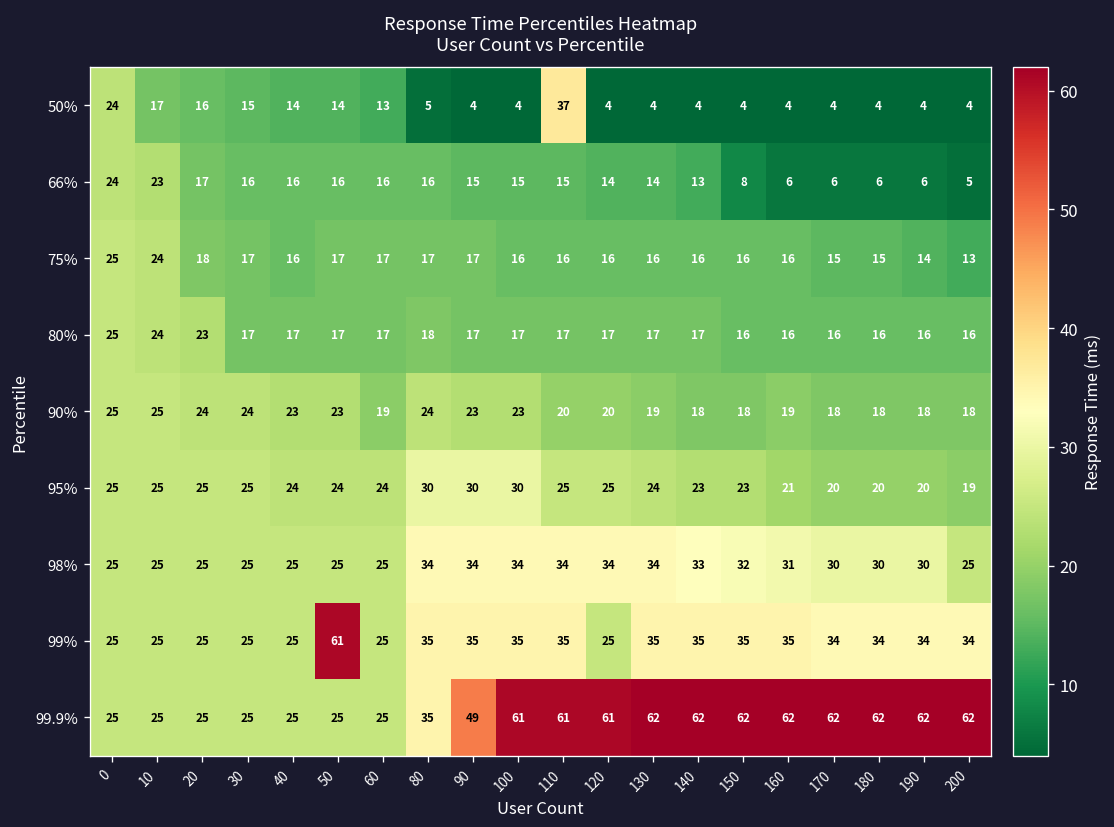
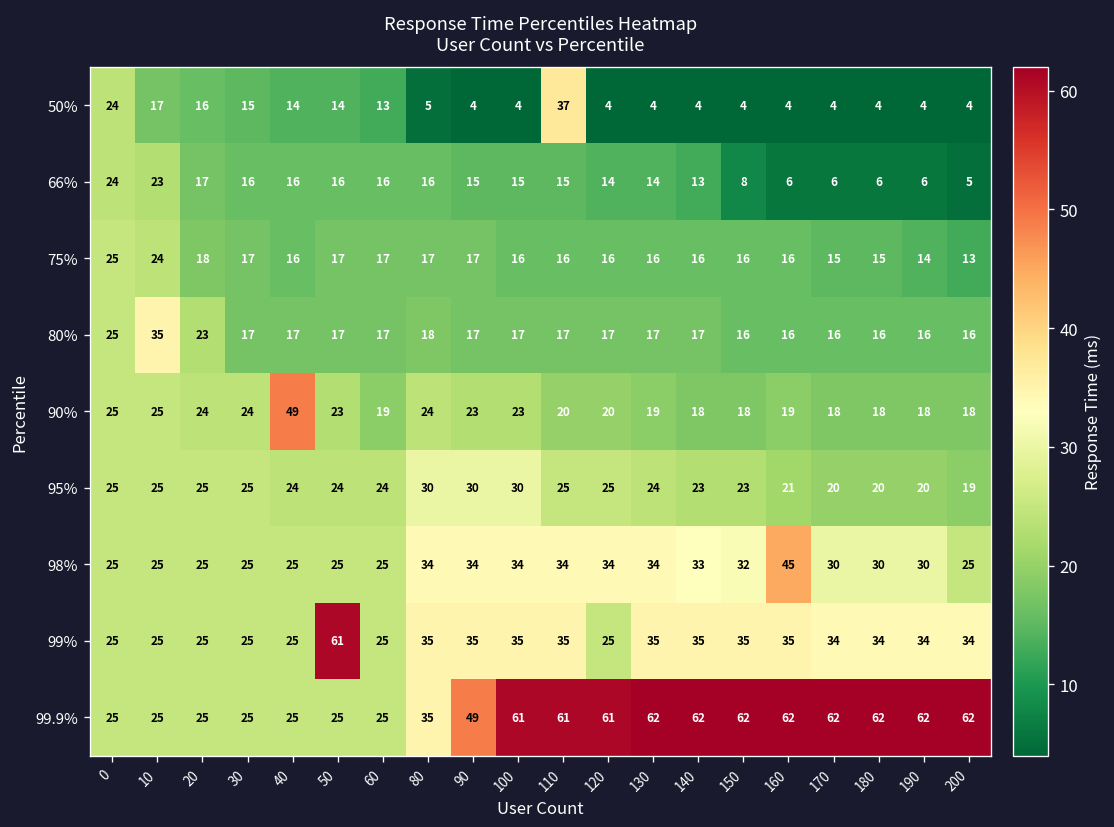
80%, 10: 24 -> 35
90%, 40: 23 -> 49
98%, 160: 31 -> 45
